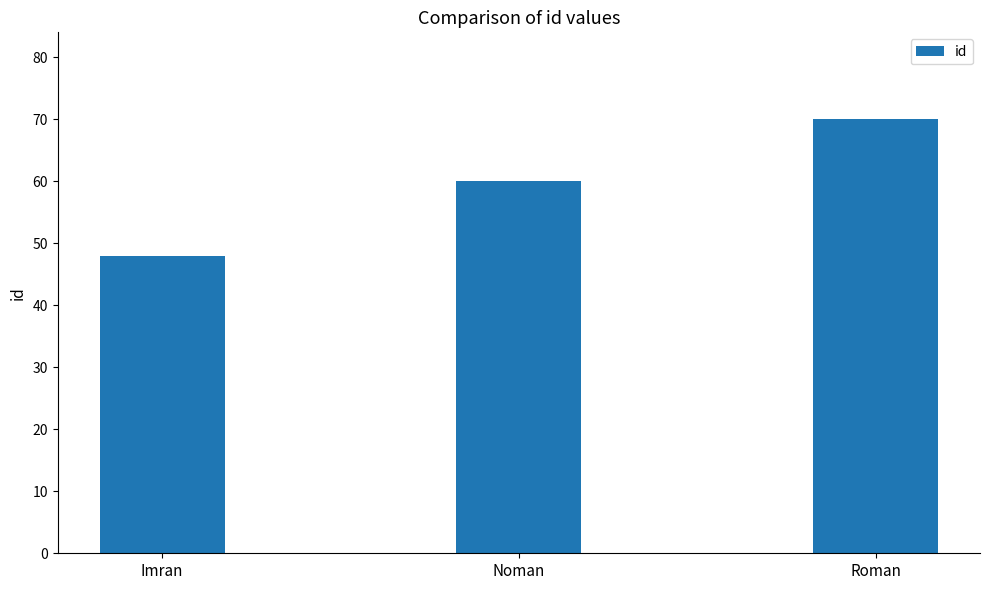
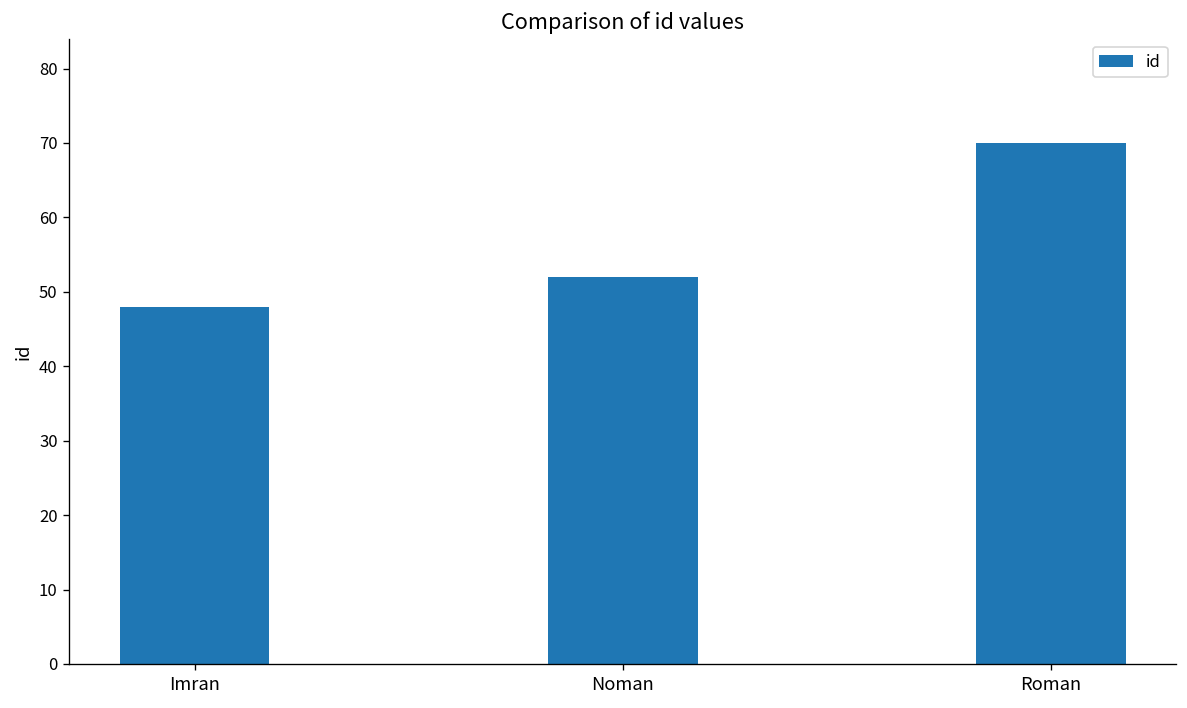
Noman: 60 -> 52
